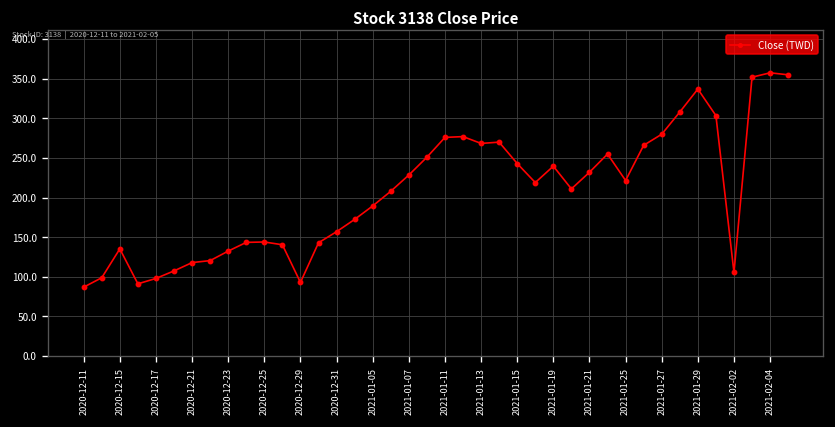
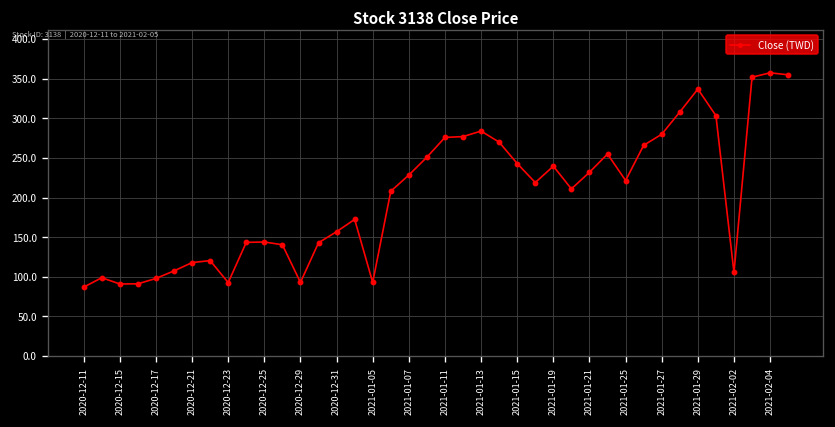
2020-12-15: 140 -> 90
2020-12-23: 130 -> 90
2021-01-05: 190 -> 90
2021-01-13: 270 -> 280
